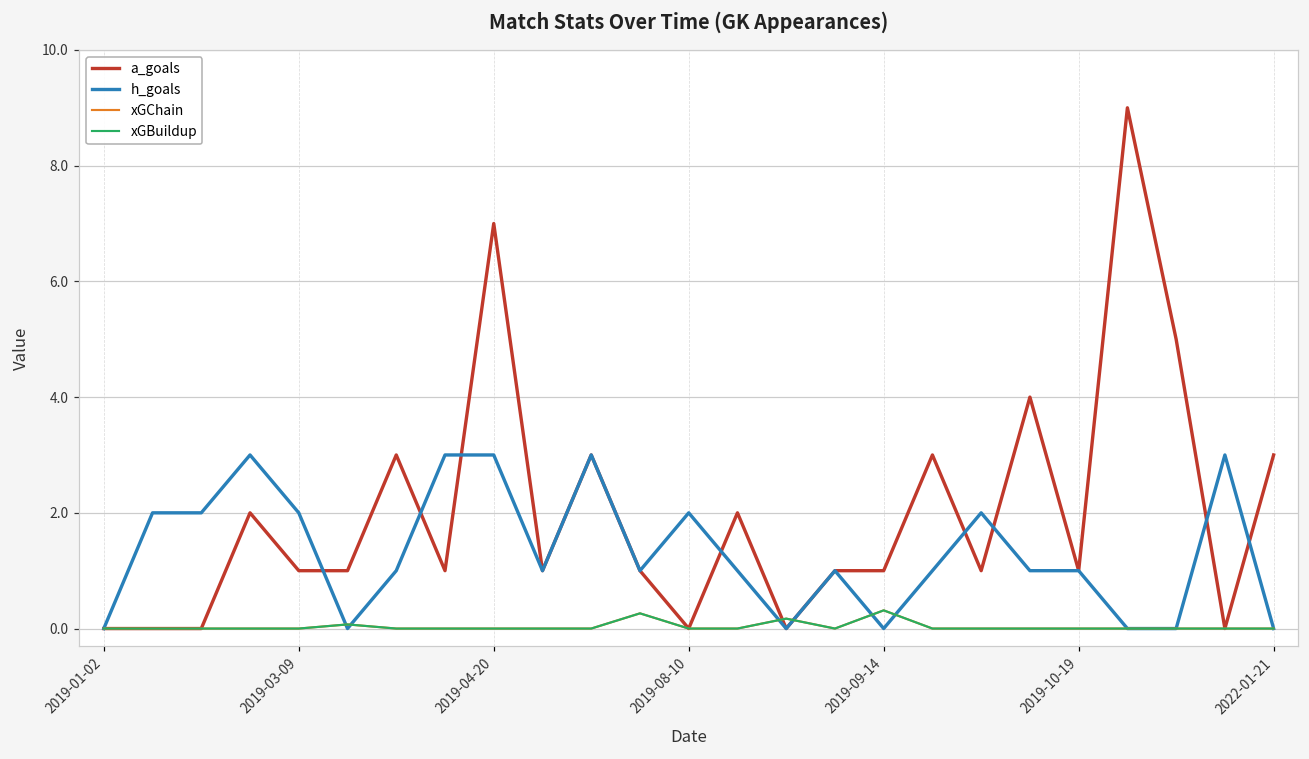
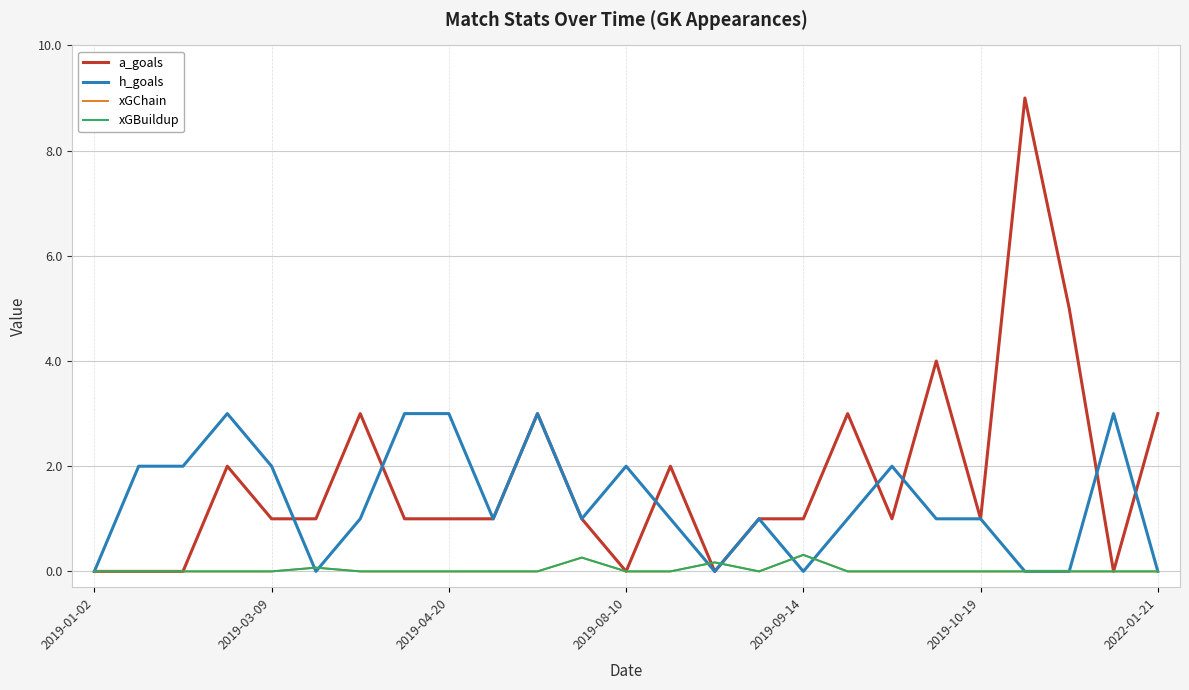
a_goals, 2019-04-20: 7 -> 1
